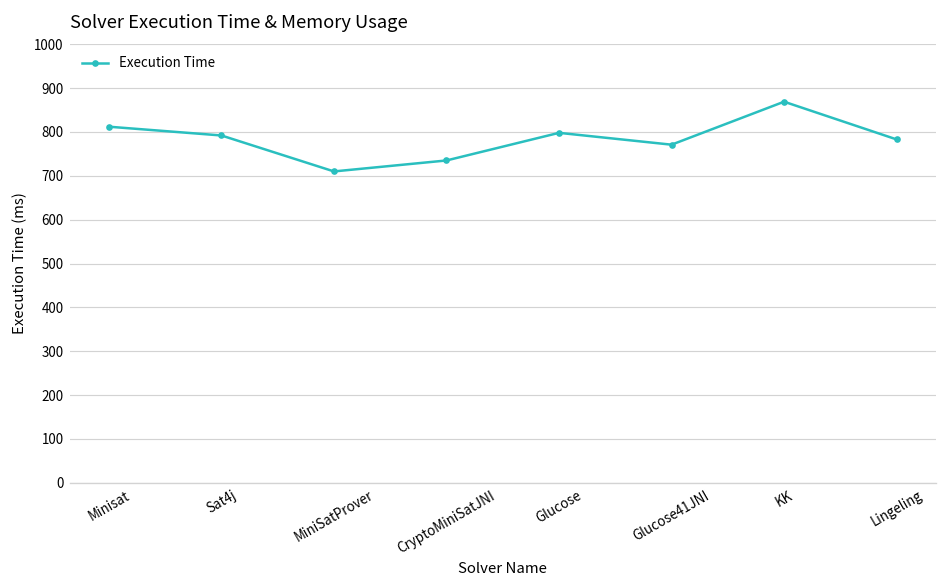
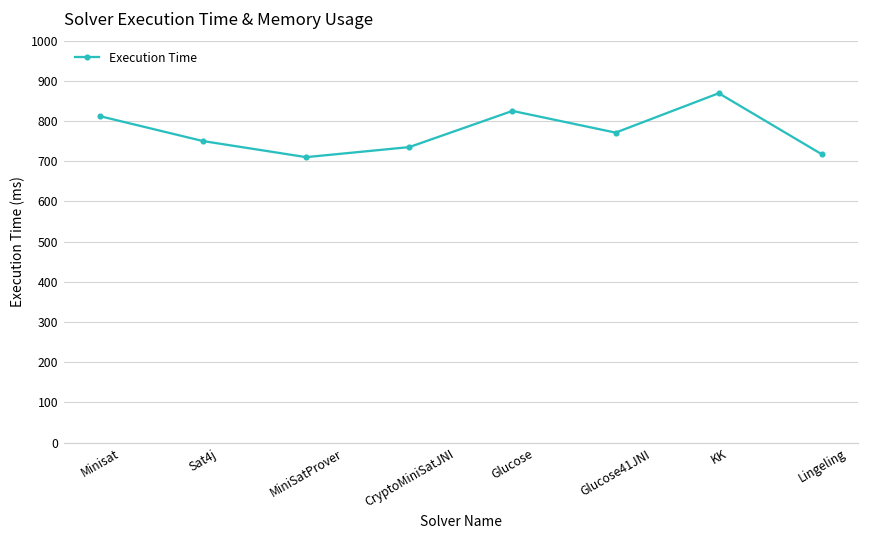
Sat4j: 790 -> 750
Glucose: 800 -> 830
Lingeling: 780 -> 720
